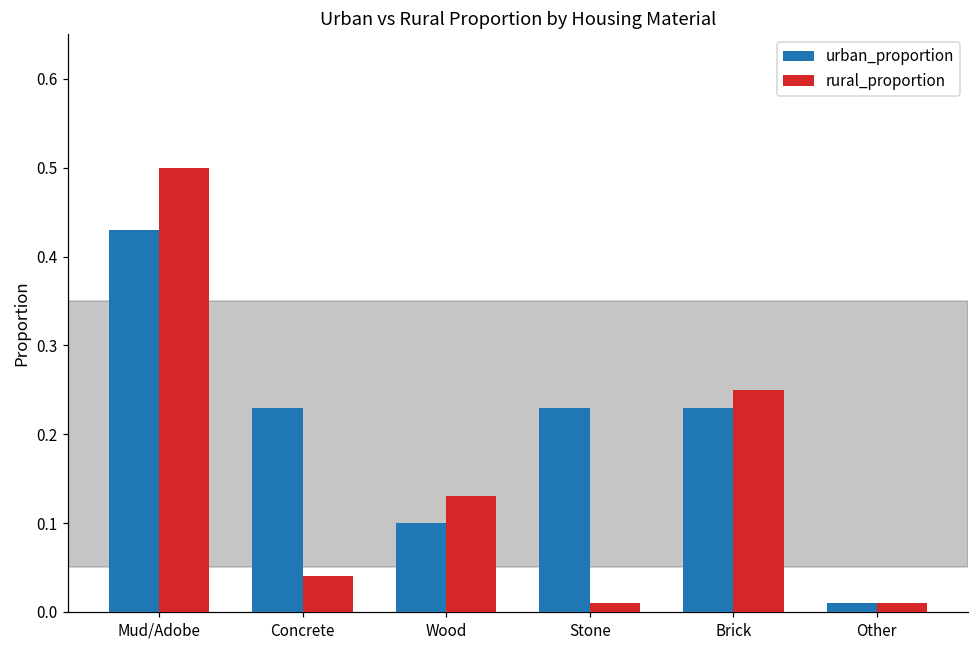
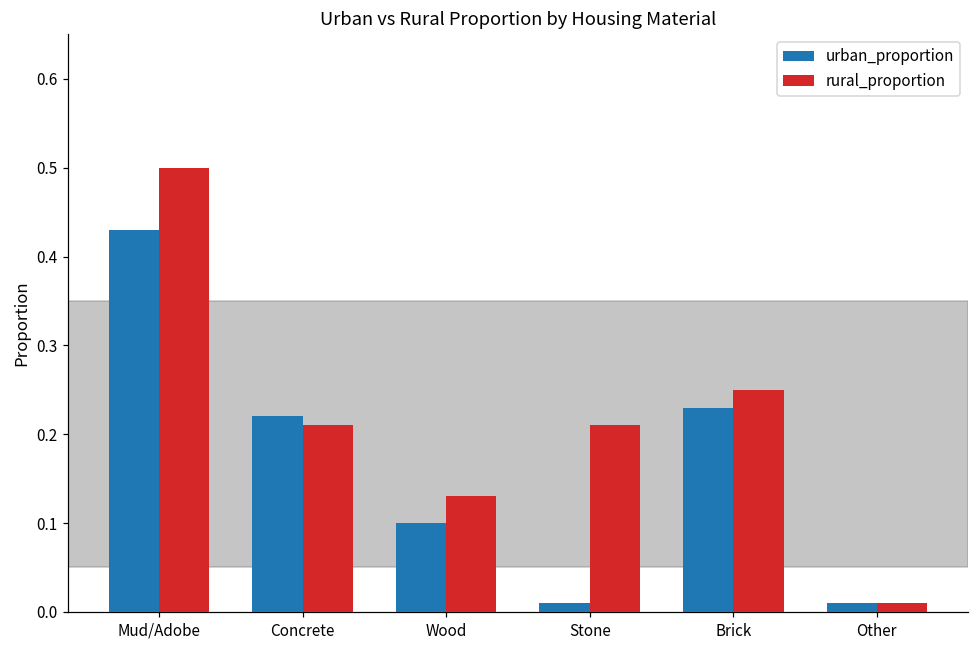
urban_proportion, Concrete: 0.23 -> 0.22
rural_proportion, Concrete: 0.04 -> 0.21
urban_proportion, Stone: 0.23 -> 0.01
rural_proportion, Stone: 0.01 -> 0.21
